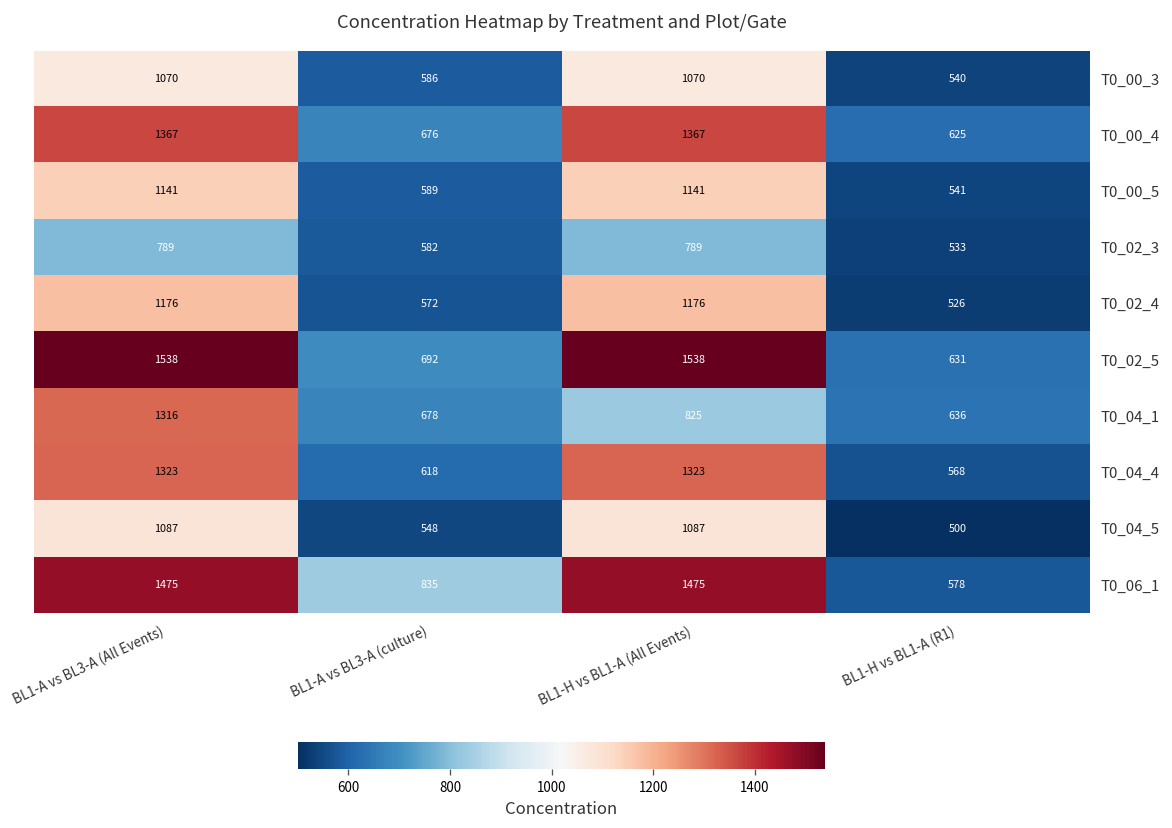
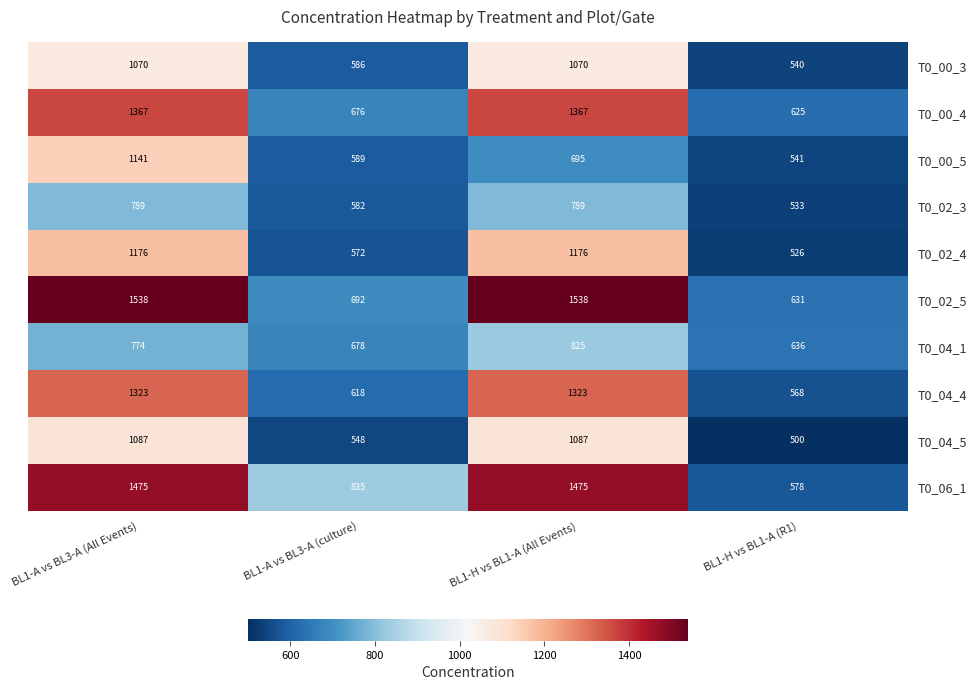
T0_00_5, BL1-H vs BL1-A (All Events): 1141 -> 695
T0_04_1, BL1-A vs BL3-A (All Events): 1316 -> 774
